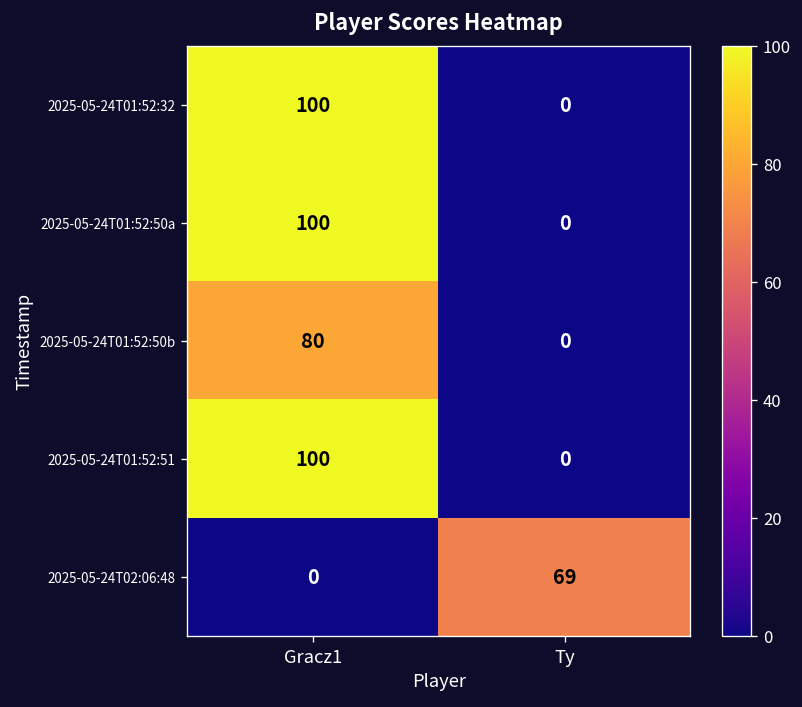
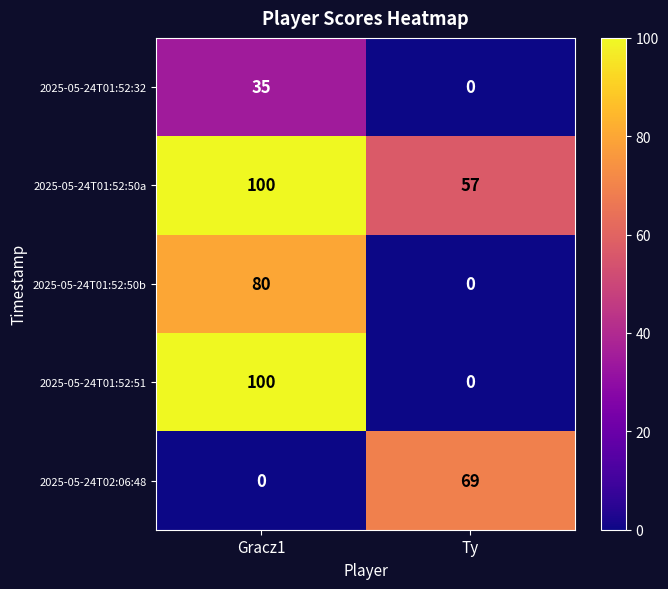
2025-05-24T01:52:32, Gracz1: 100 -> 35
2025-05-24T01:52:50a, Ty: 0 -> 57
